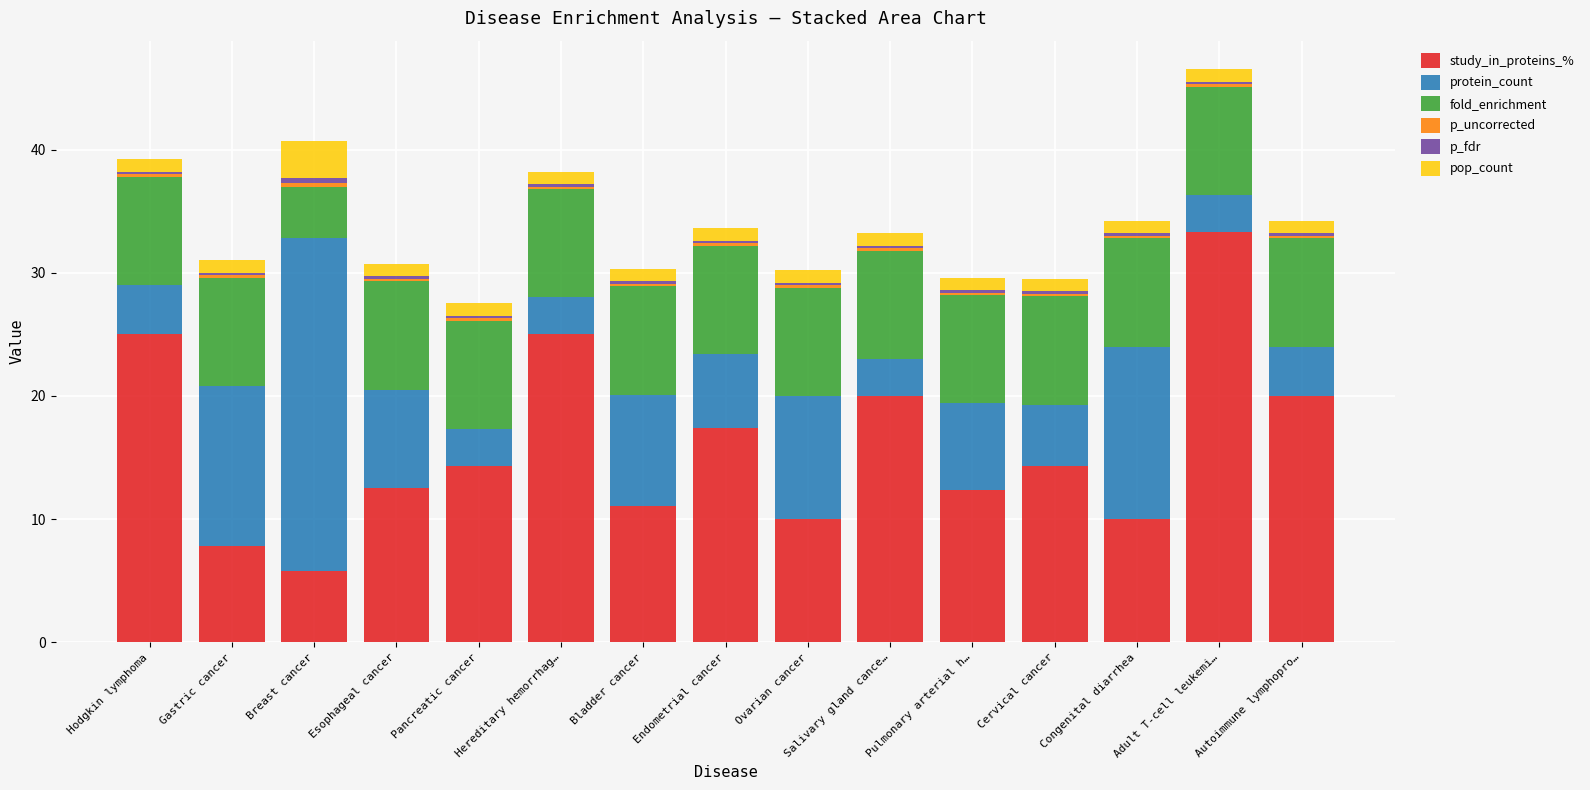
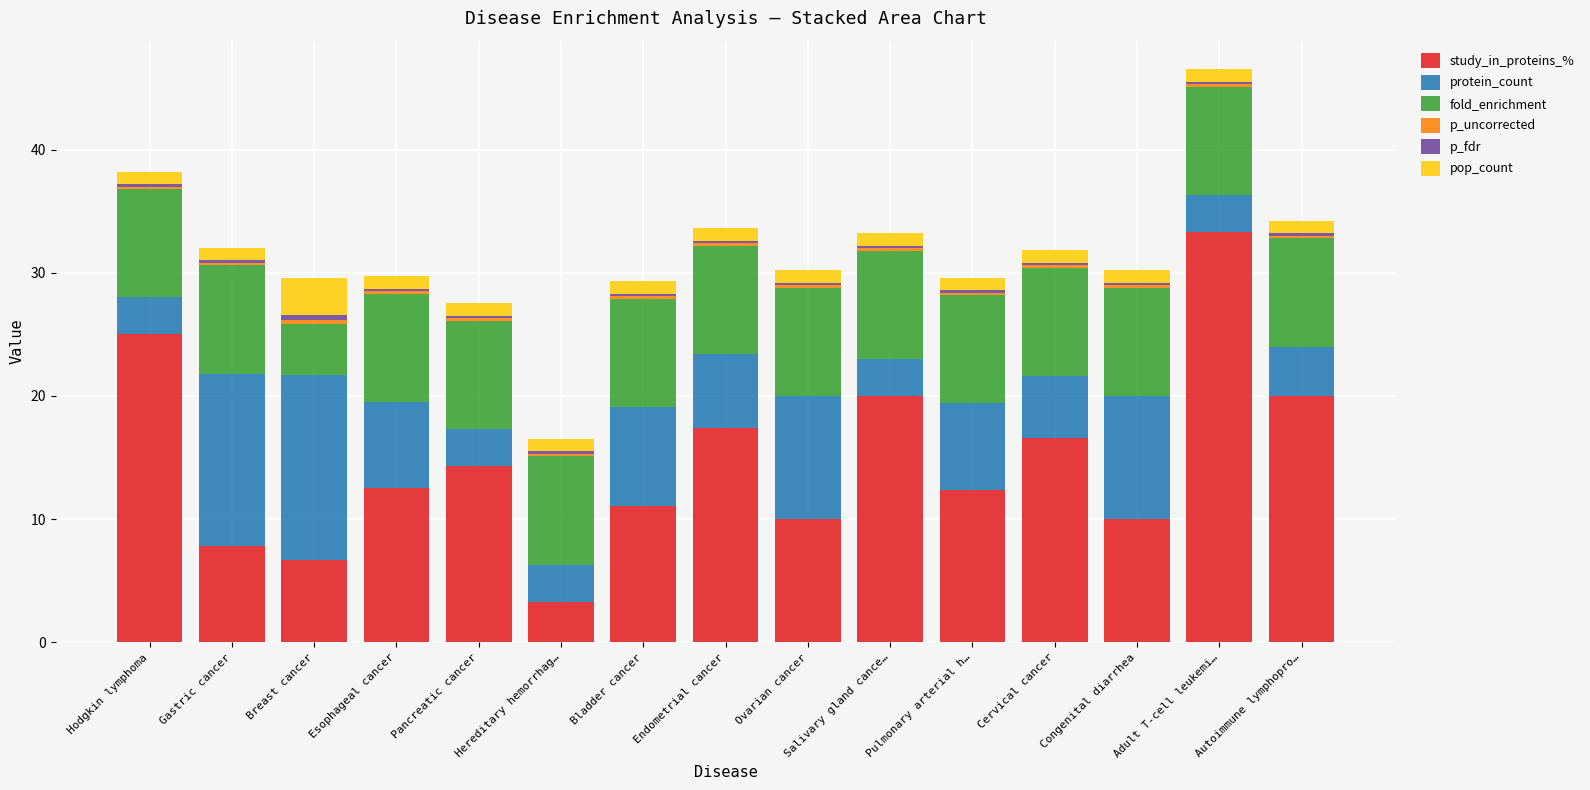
protein_count, Hodgkin lymphoma: 4 -> 3
protein_count, Gastric cancer: 13 -> 14
study_in_proteins_%, Breast cancer: 5.8 -> 6.7
protein_count, Breast cancer: 27 -> 15
protein_count, Esophageal cancer: 8 -> 7
study_in_proteins_%, Hereditary hemorrhag…: 25.0 -> 3.3
protein_count, Bladder cancer: 9 -> 8
study_in_proteins_%, Cervical cancer: 14.3 -> 16.6
protein_count, Congenital diarrhea: 14 -> 10
